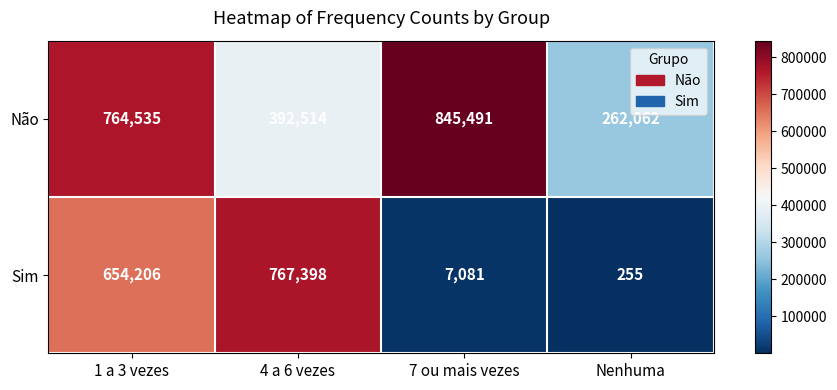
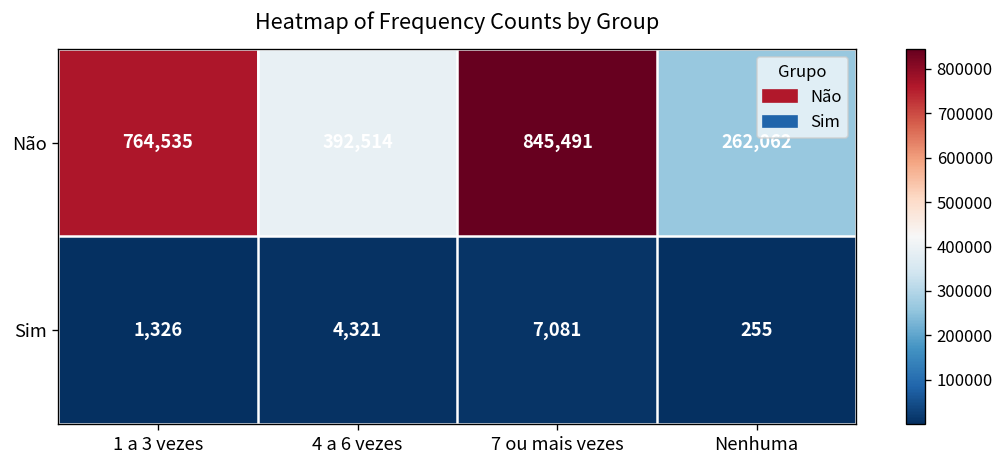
Sim, 1 a 3 vezes: 654,206 -> 1,326
Sim, 4 a 6 vezes: 767,398 -> 4,321
